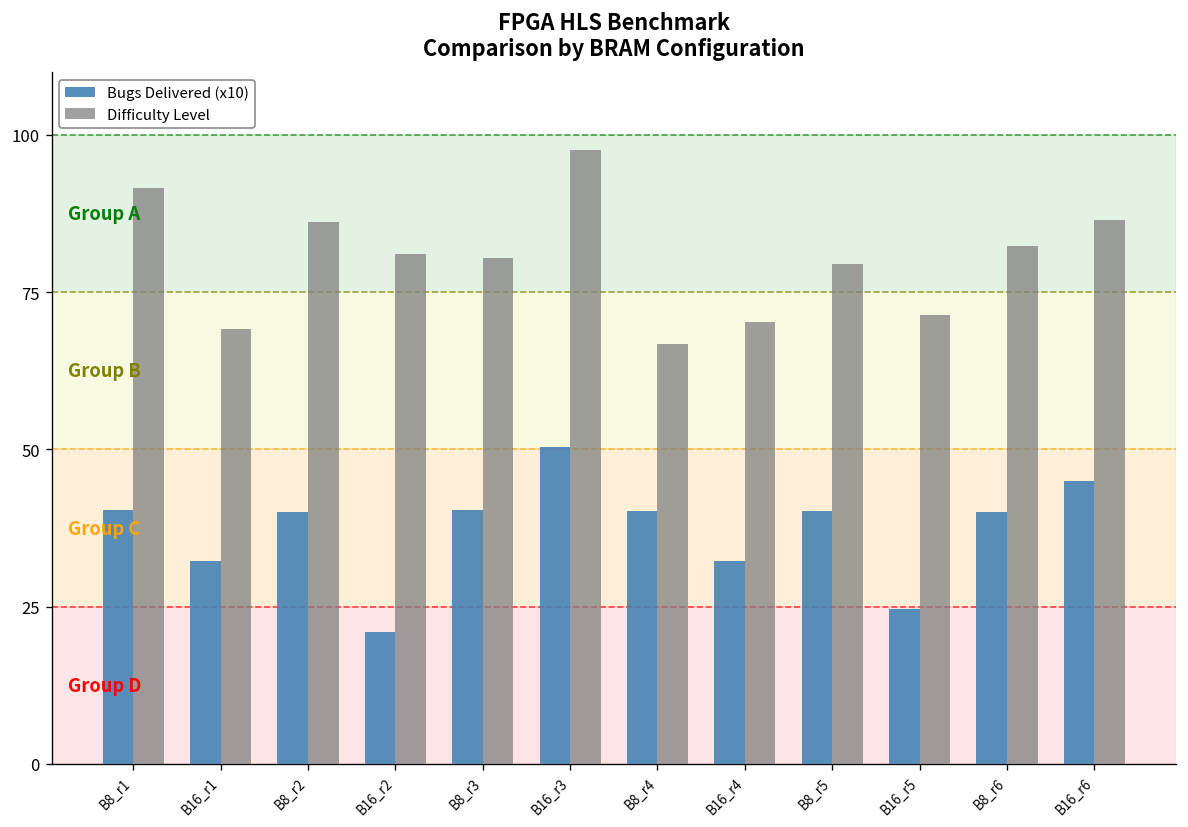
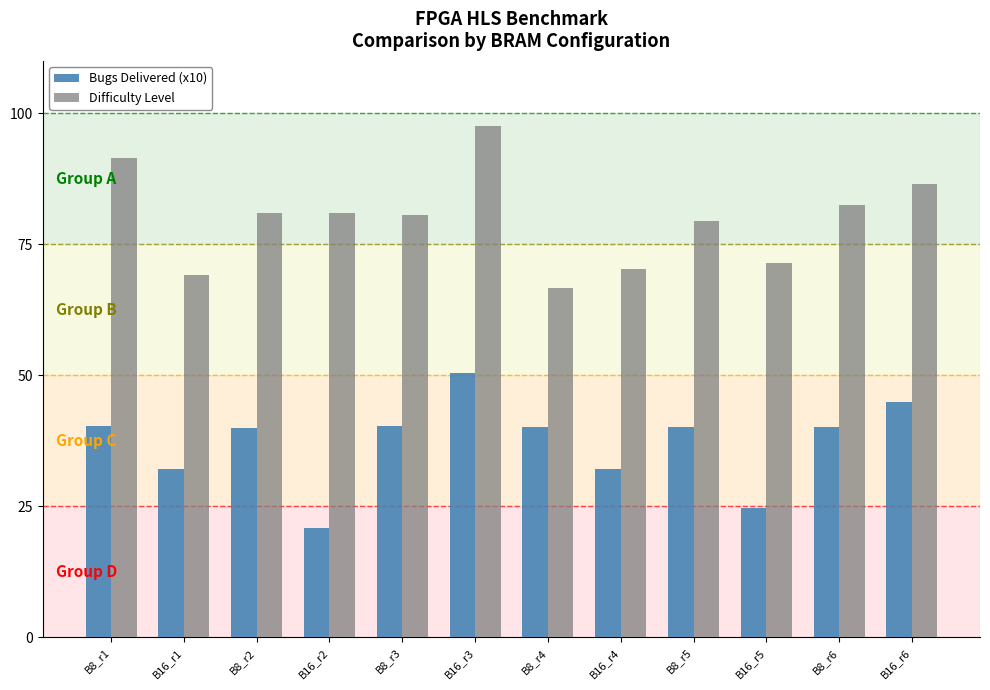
Difficulty Level, B8_r2: 86 -> 81
